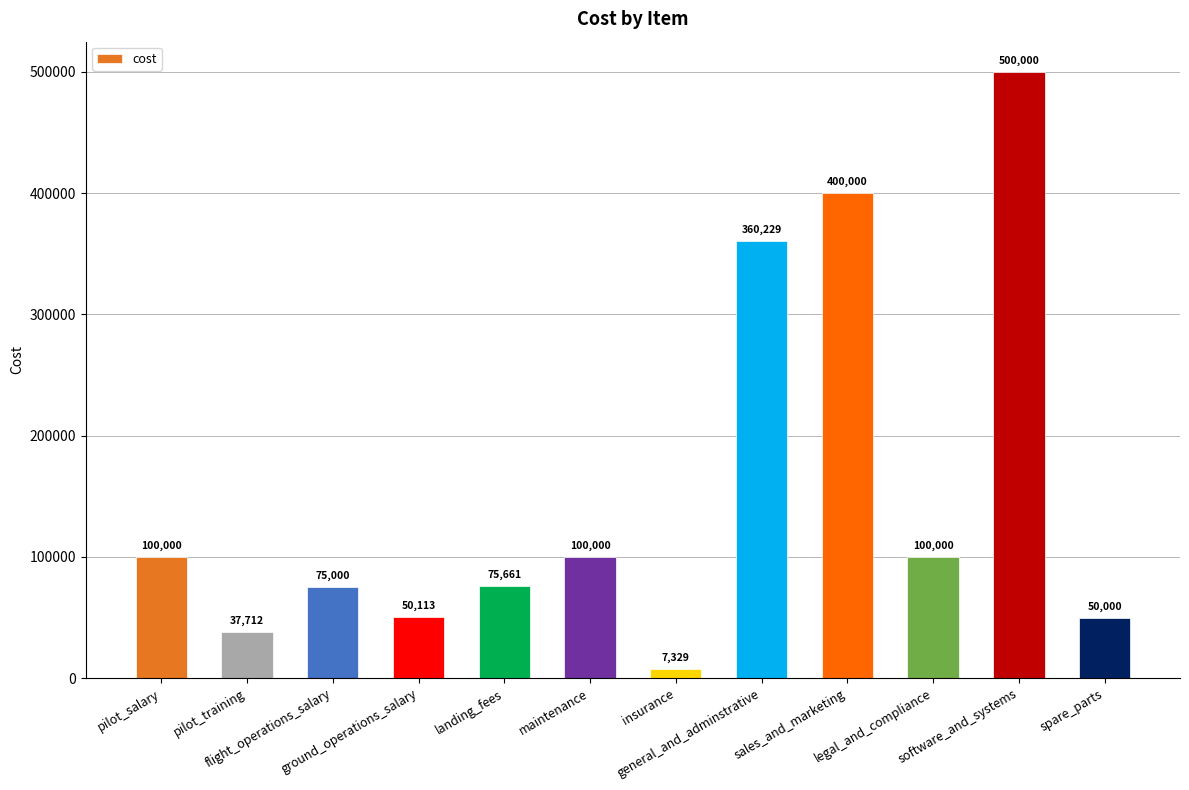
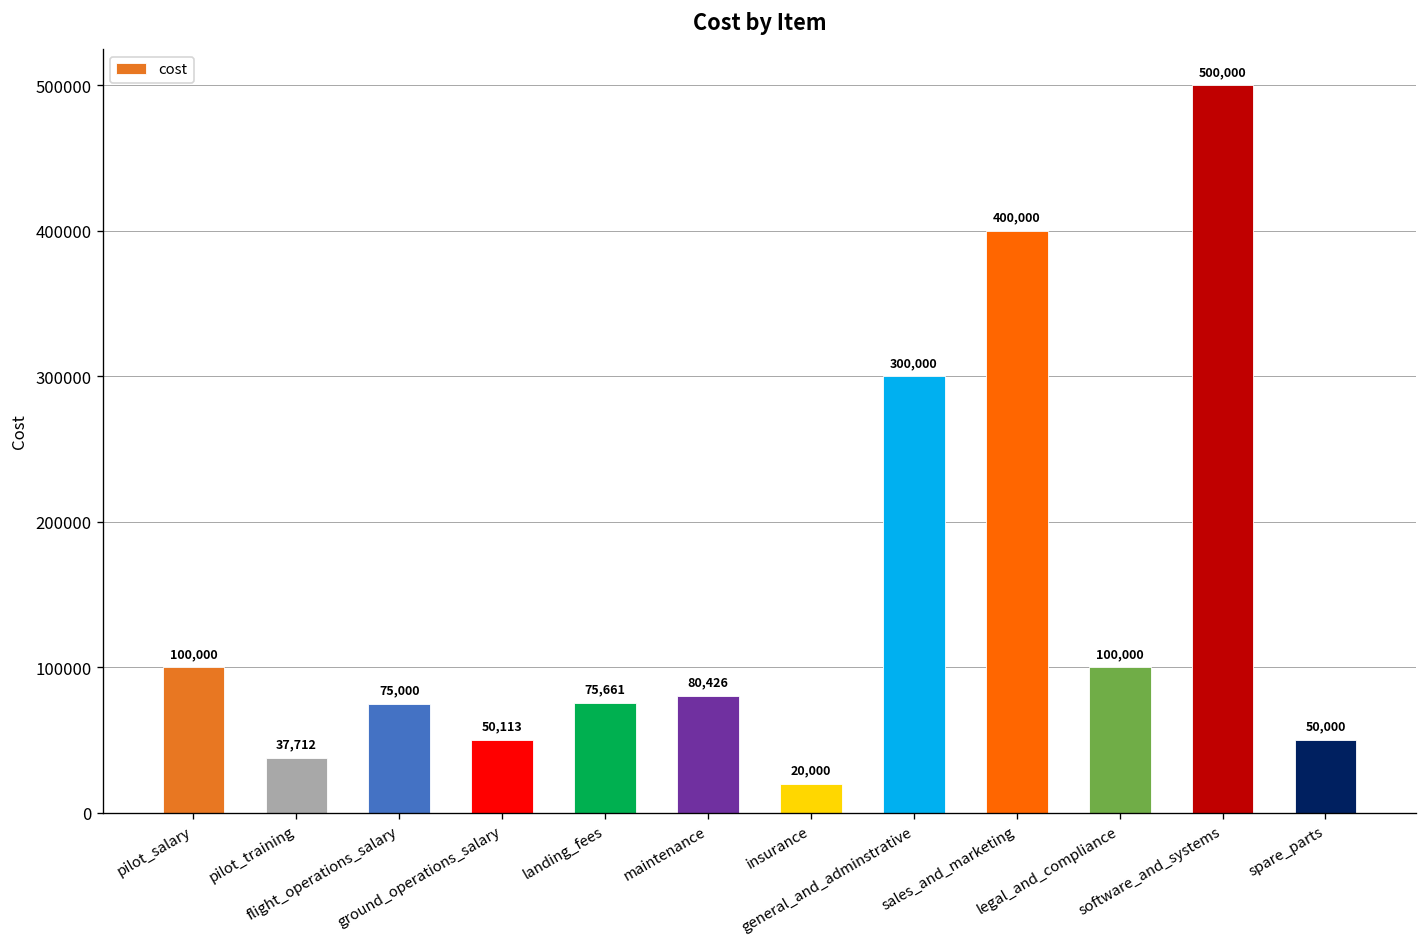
maintenance: 100,000 -> 80,426
insurance: 7,329 -> 20,000
general_and_adminstrative: 360,229 -> 300,000
